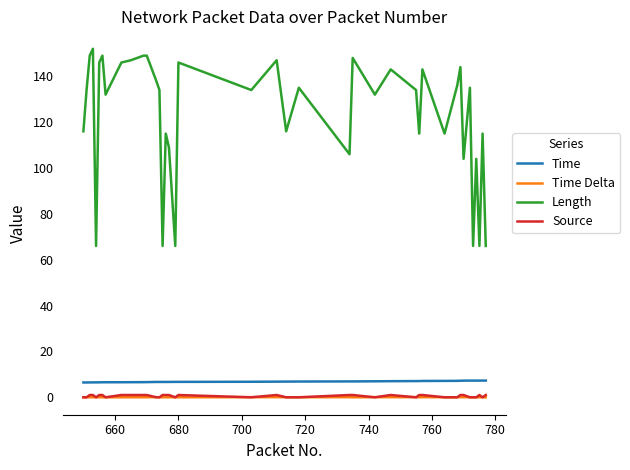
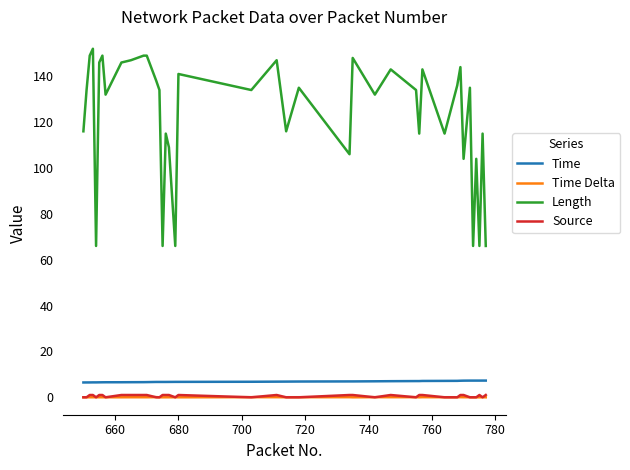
Length, 680: 146 -> 141
